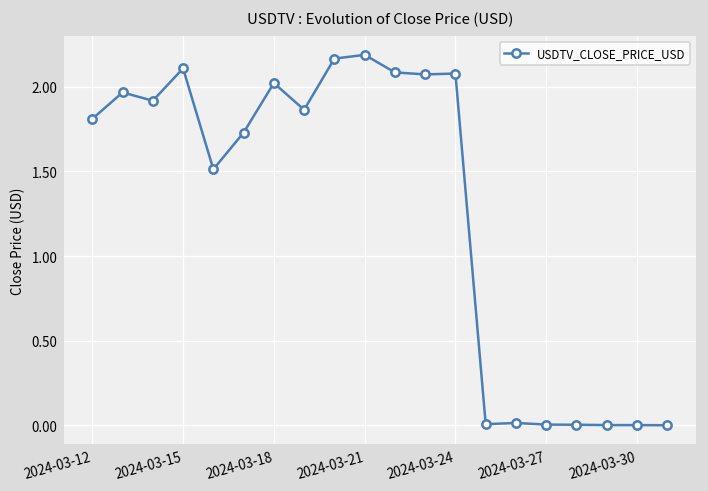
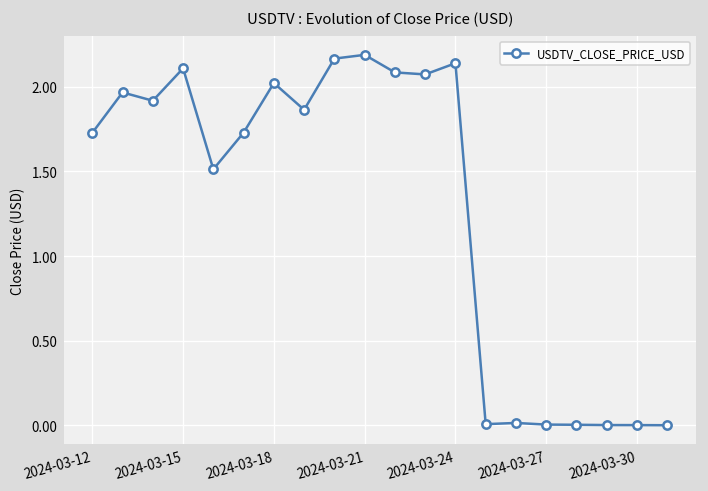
2024-03-12: 1.81 -> 1.73
2024-03-24: 2.08 -> 2.14
